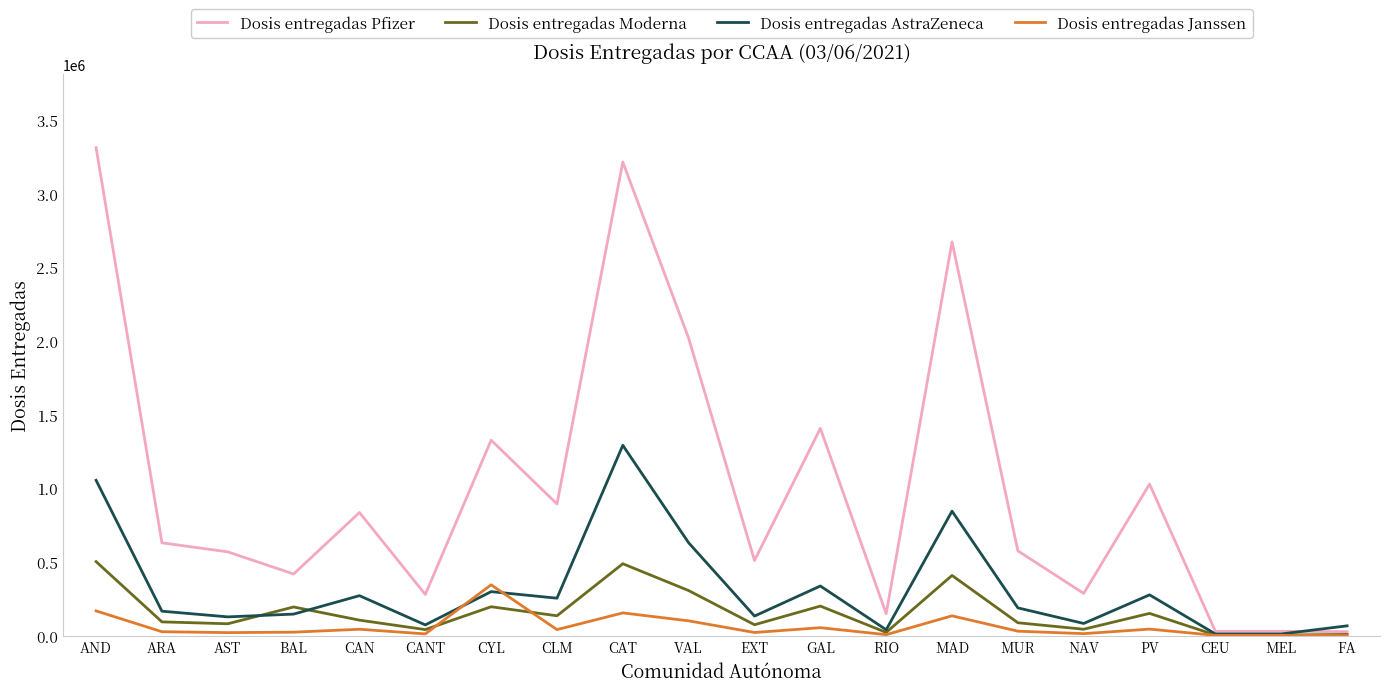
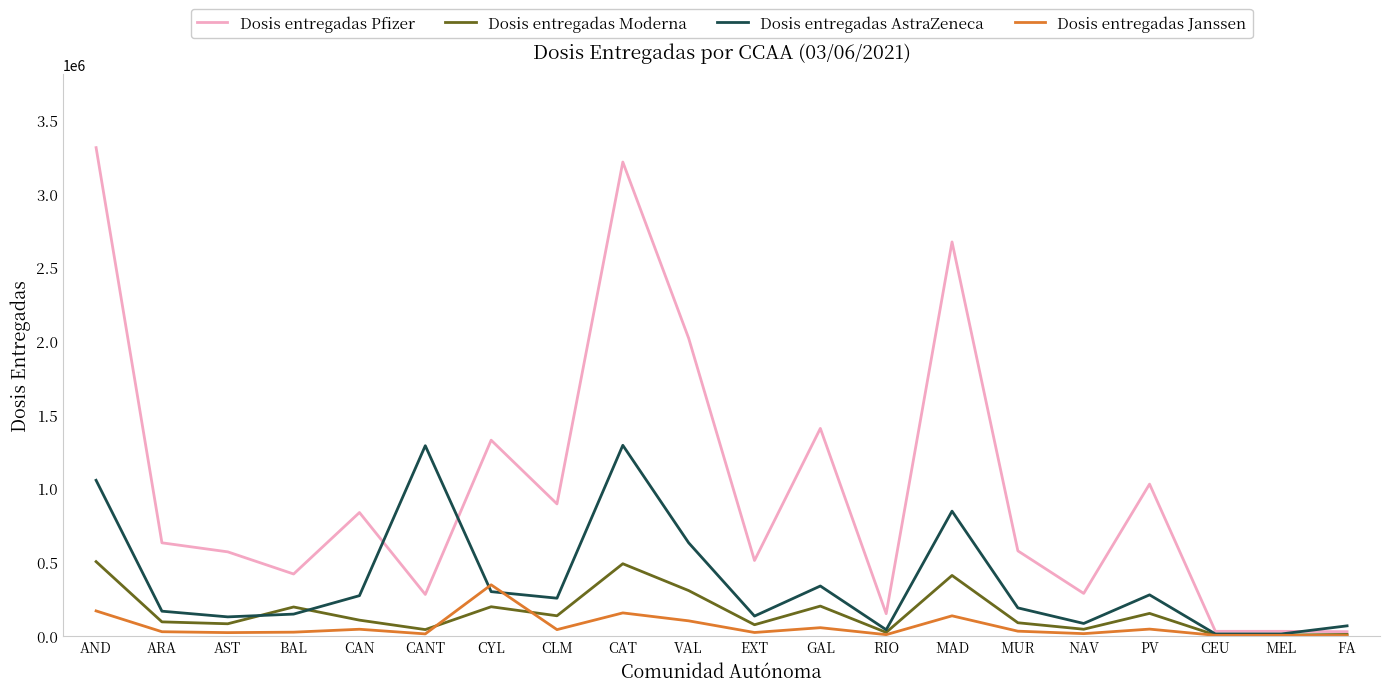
Dosis entregadas AstraZeneca, CANT: 70000 -> 1290000
